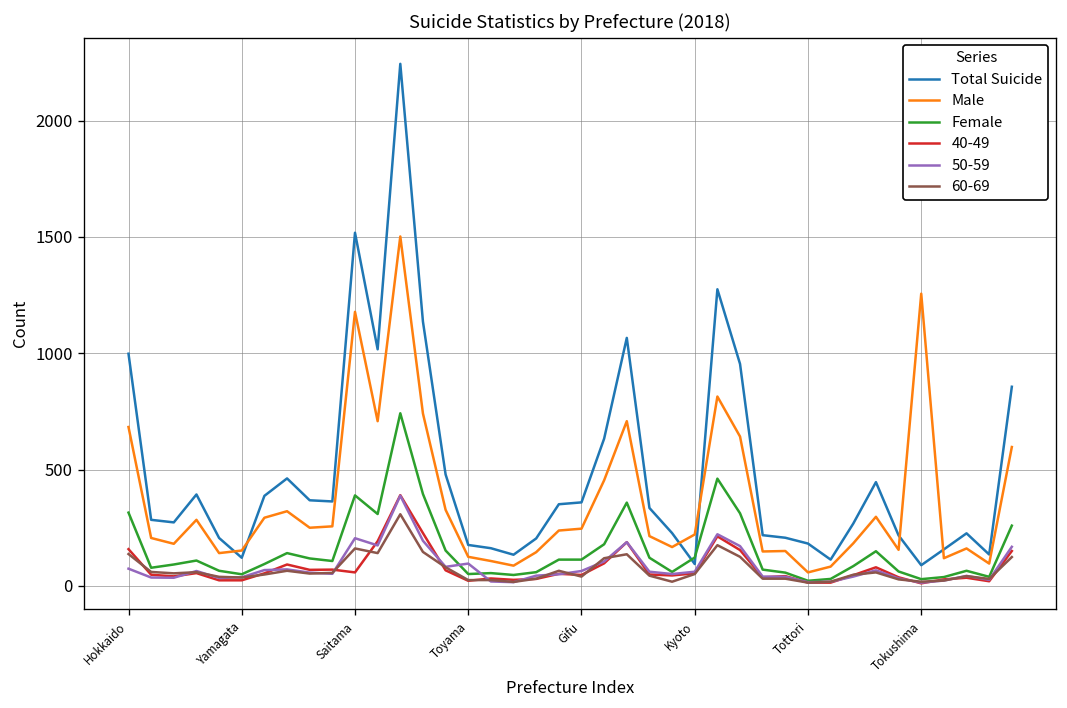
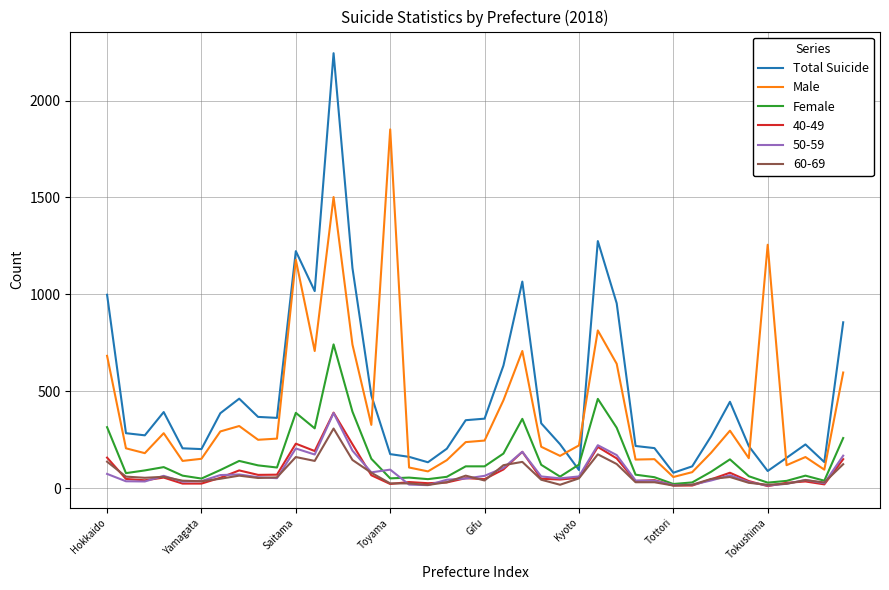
Total Suicide, Yamagata: 120 -> 200
Total Suicide, Saitama: 1520 -> 1220
40-49, Saitama: 60 -> 230
Male, Toyama: 130 -> 1850
Total Suicide, Tottori: 180 -> 80
